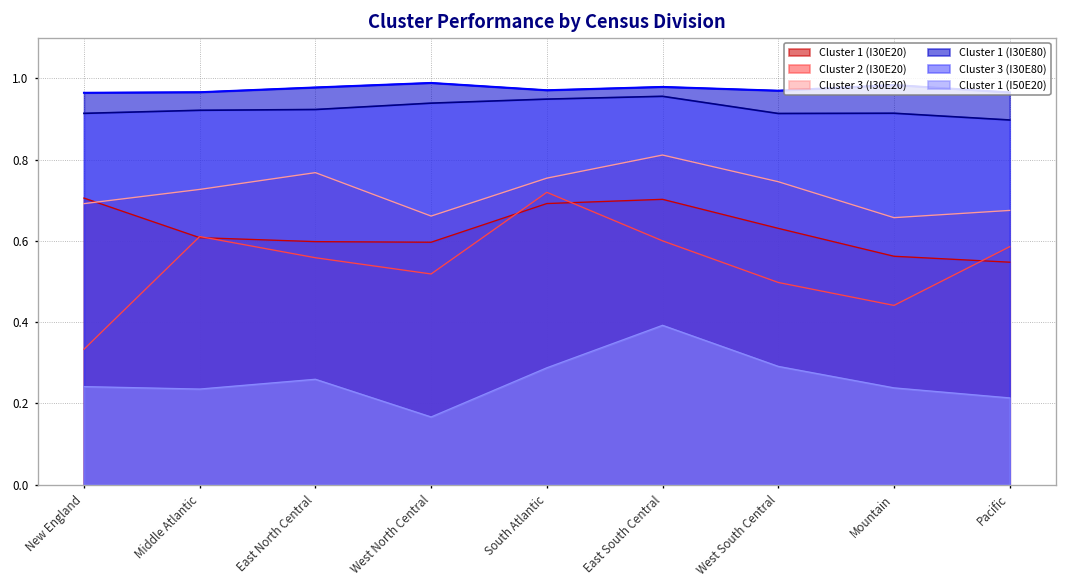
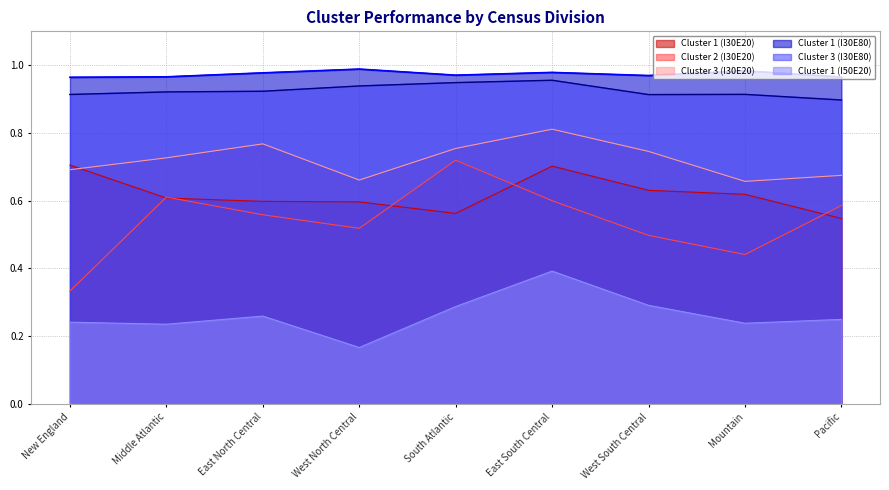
Cluster 1 (I30E20), South Atlantic: 0.69 -> 0.56
Cluster 1 (I30E20), Mountain: 0.56 -> 0.62
Cluster 1 (I50E20), Pacific: 0.21 -> 0.25
